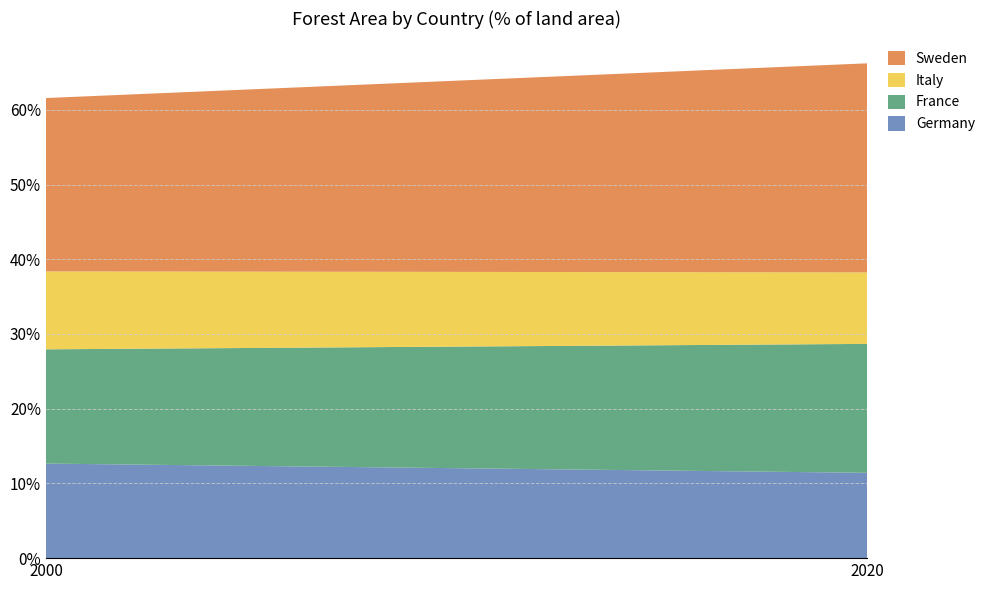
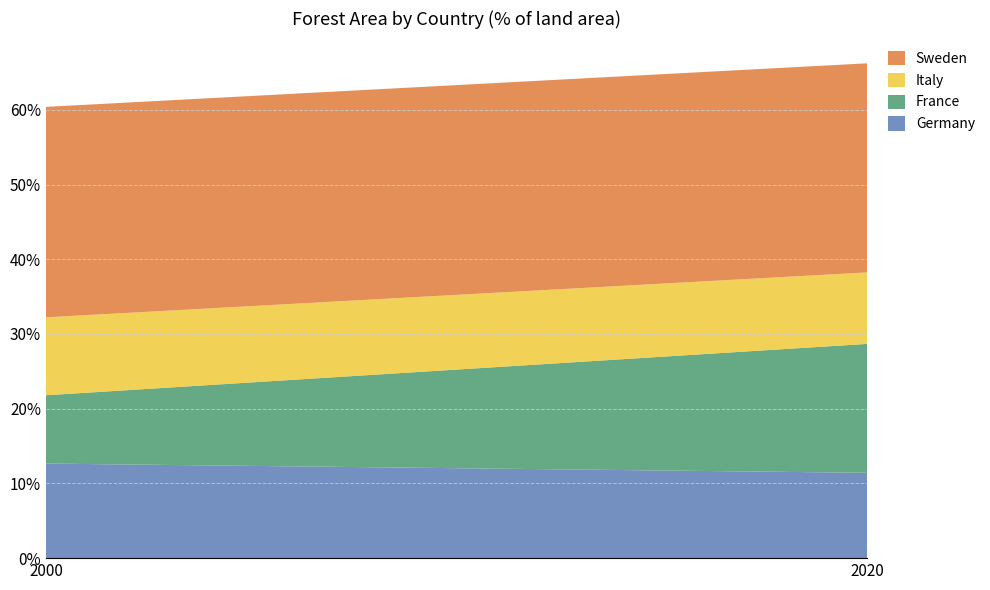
France, 2000: 15% -> 9%
Sweden, 2000: 23% -> 28%
